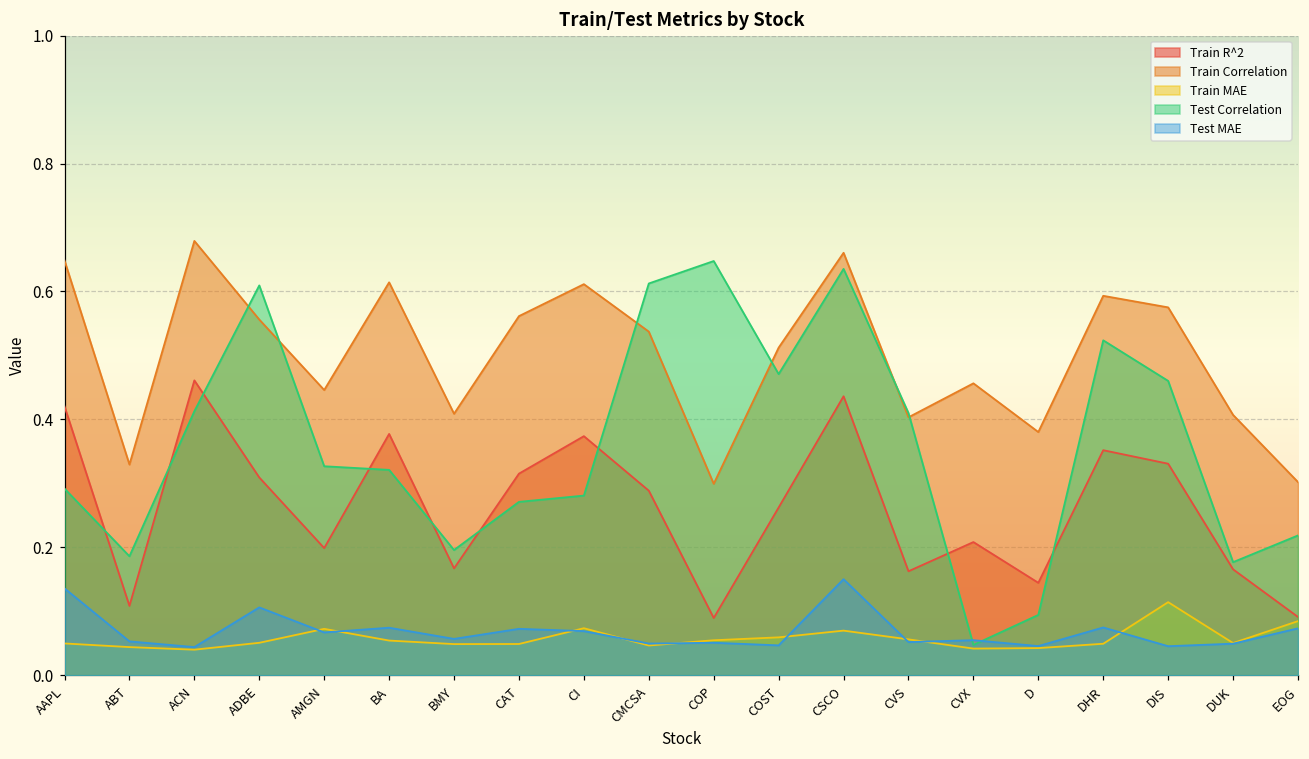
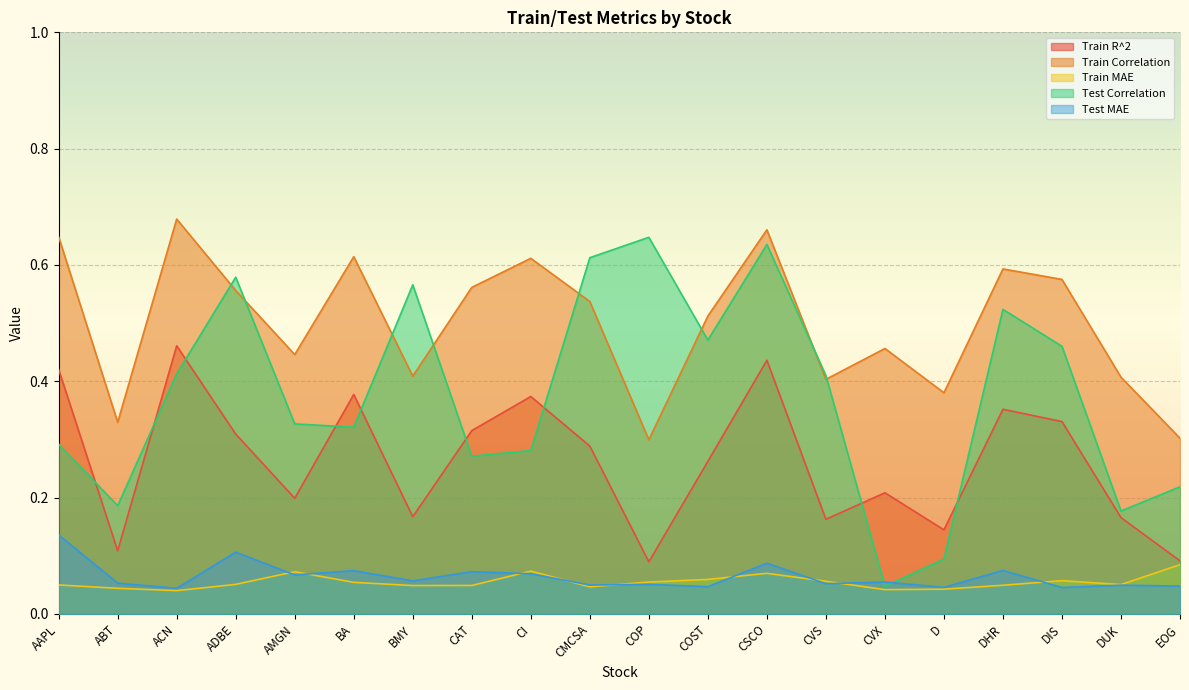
Test Correlation, ADBE: 0.61 -> 0.58
Test Correlation, BMY: 0.20 -> 0.57
Test MAE, CSCO: 0.15 -> 0.09
Train MAE, DIS: 0.11 -> 0.06
Test MAE, EOG: 0.07 -> 0.05
